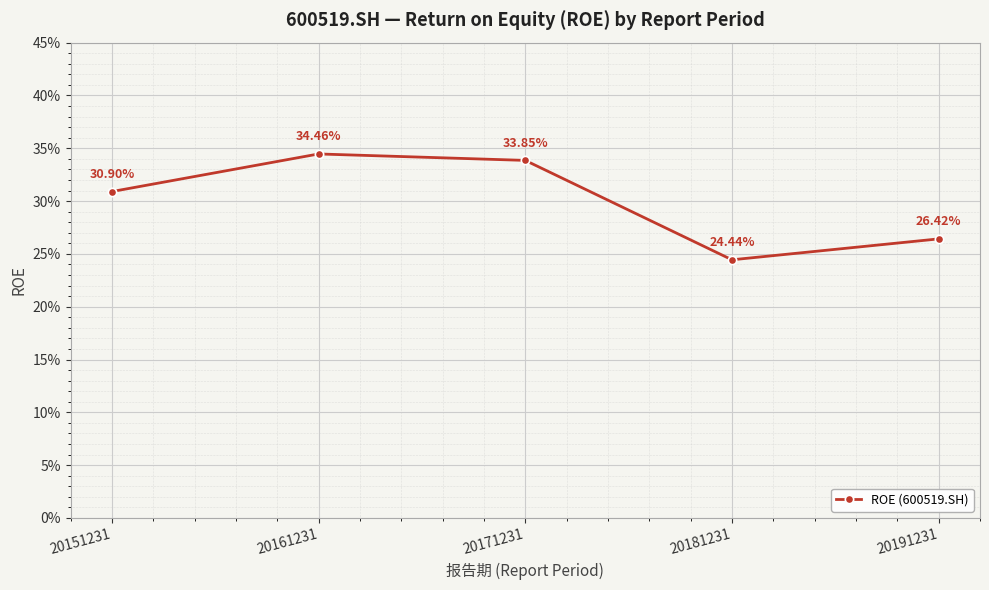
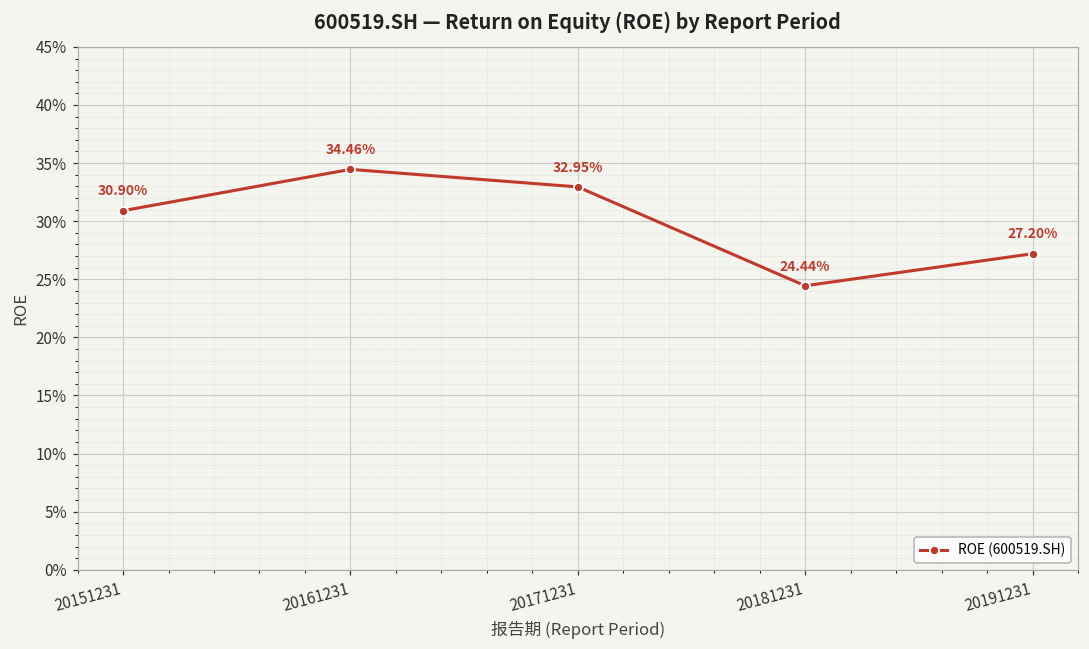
20171231: 33.85% -> 32.95%
20191231: 26.42% -> 27.20%
